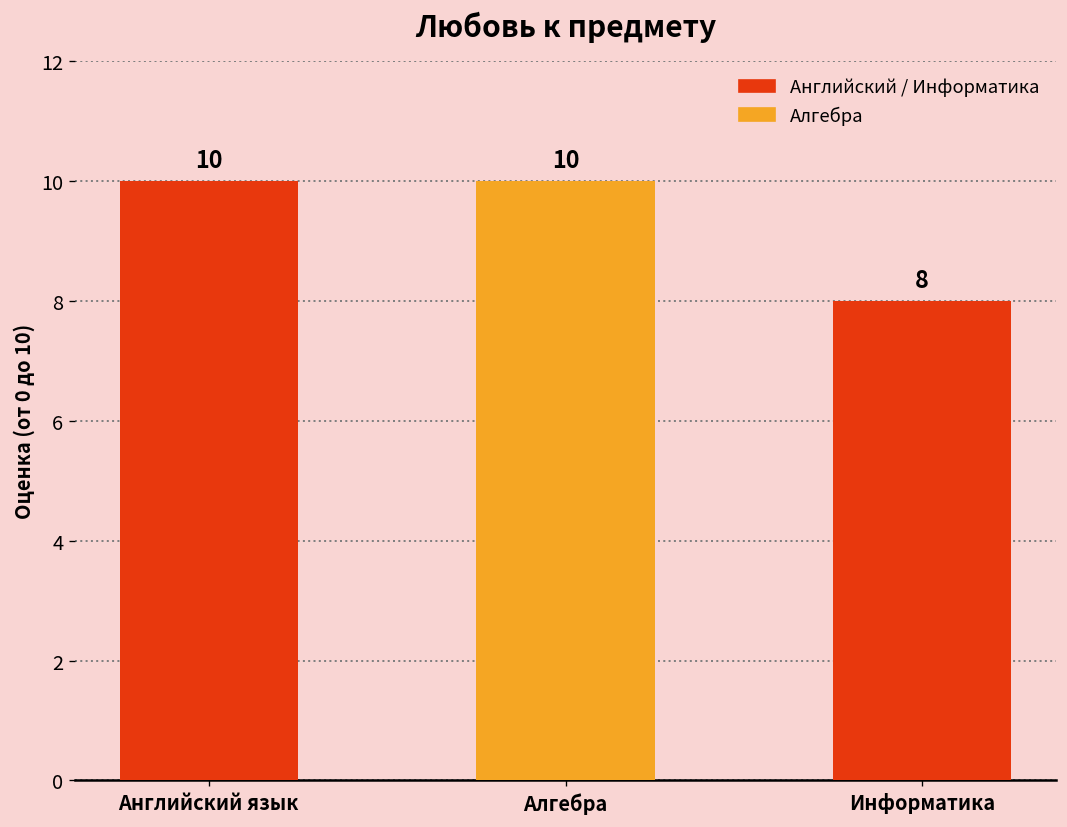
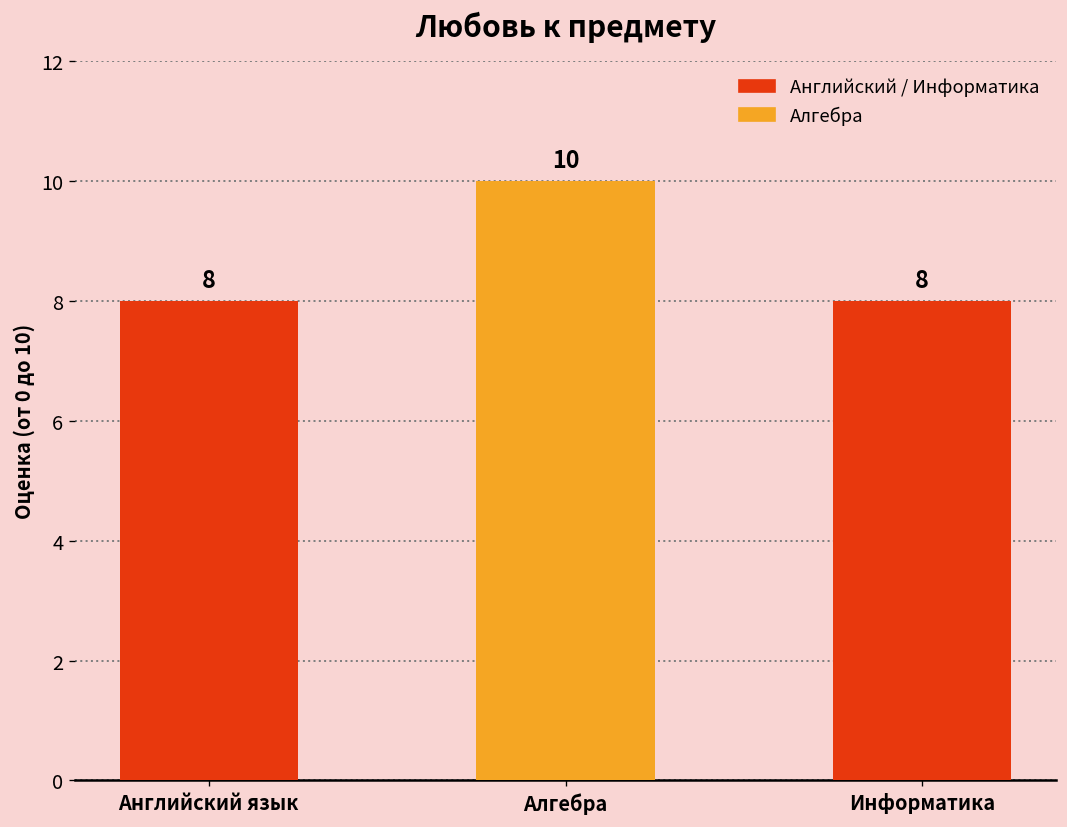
Английский язык: 10 -> 8
